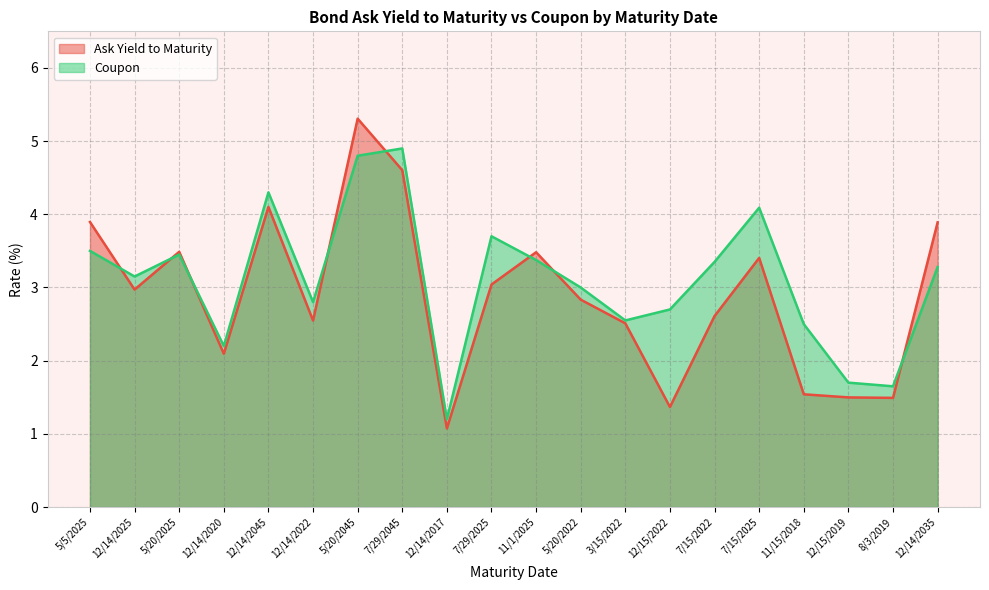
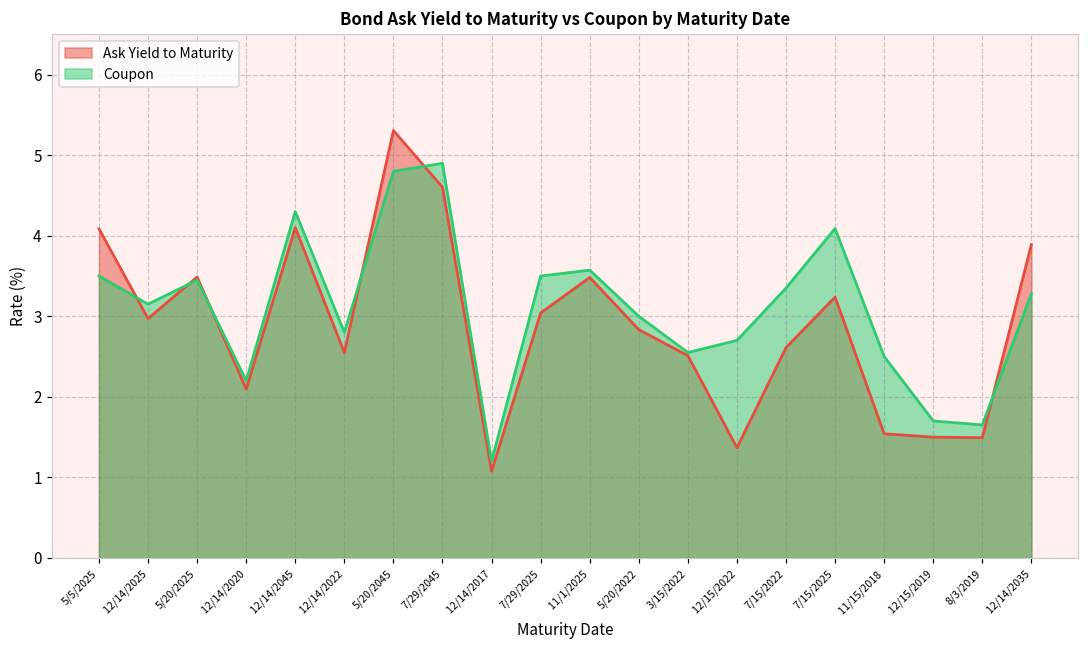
Ask Yield to Maturity, 5/5/2025: 3.9 -> 4.1
Coupon, 7/29/2025: 3.7 -> 3.5
Coupon, 11/1/2025: 3.4 -> 3.6
Ask Yield to Maturity, 7/15/2025: 3.4 -> 3.2
